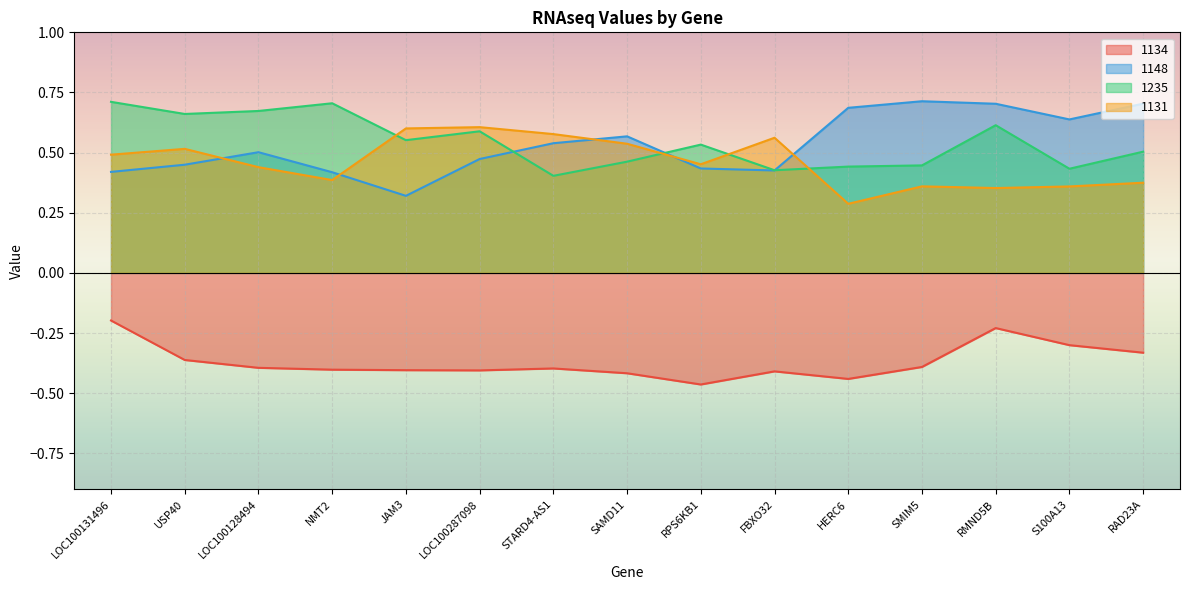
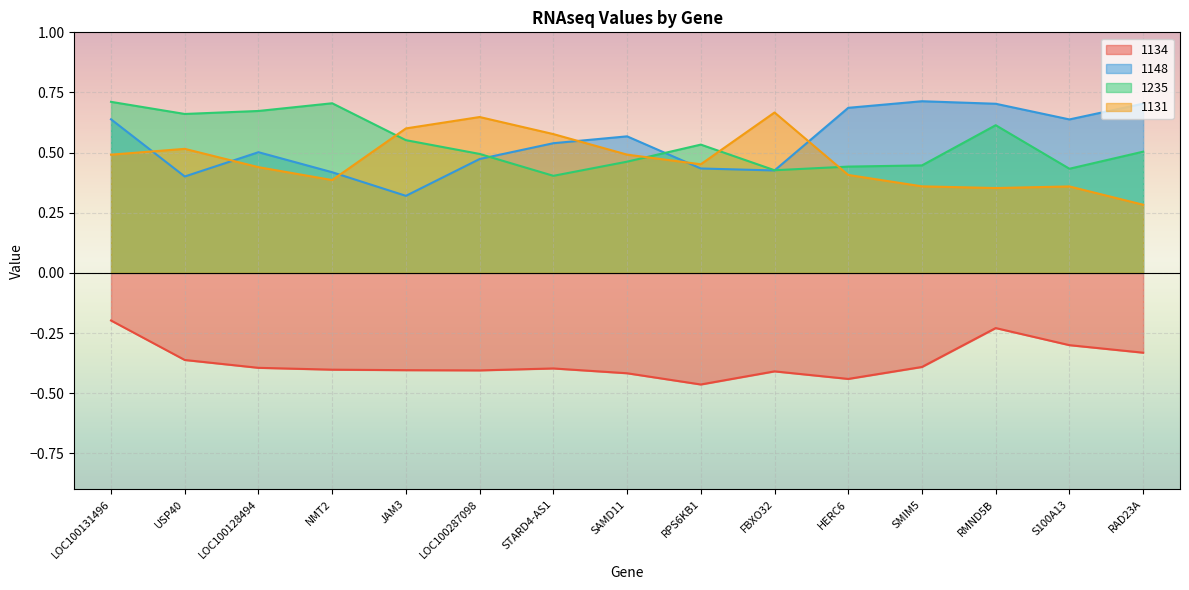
1148, LOC100131496: 0.42 -> 0.64
1148, USP40: 0.45 -> 0.40
1235, LOC100287098: 0.59 -> 0.49
1131, LOC100287098: 0.61 -> 0.65
1131, SAMD11: 0.54 -> 0.49
1131, FBXO32: 0.56 -> 0.67
1131, HERC6: 0.29 -> 0.41
1131, RAD23A: 0.37 -> 0.28
